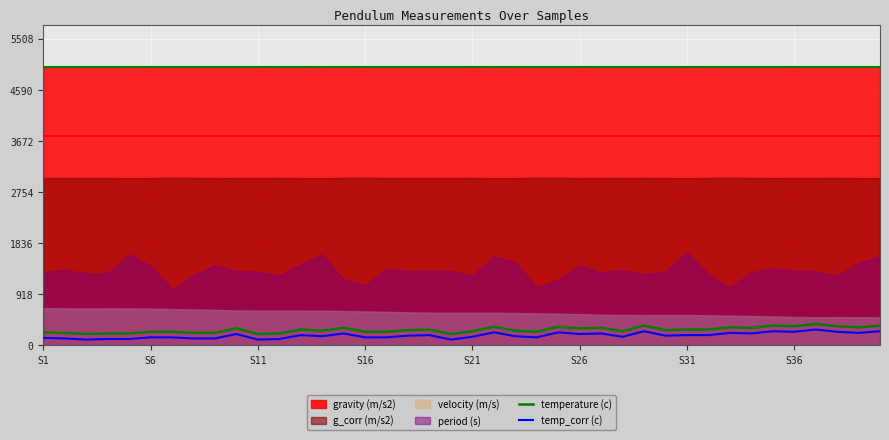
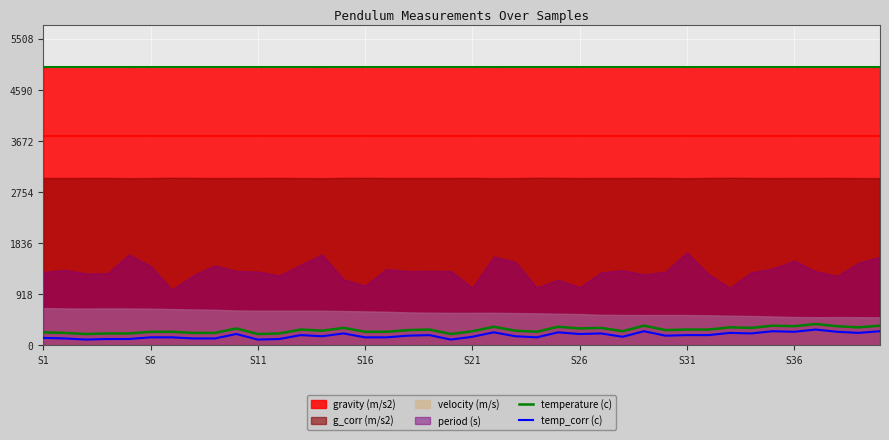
period (s), S21: 1200 -> 1000
period (s), S26: 1400 -> 1000
period (s), S36: 1300 -> 1500
